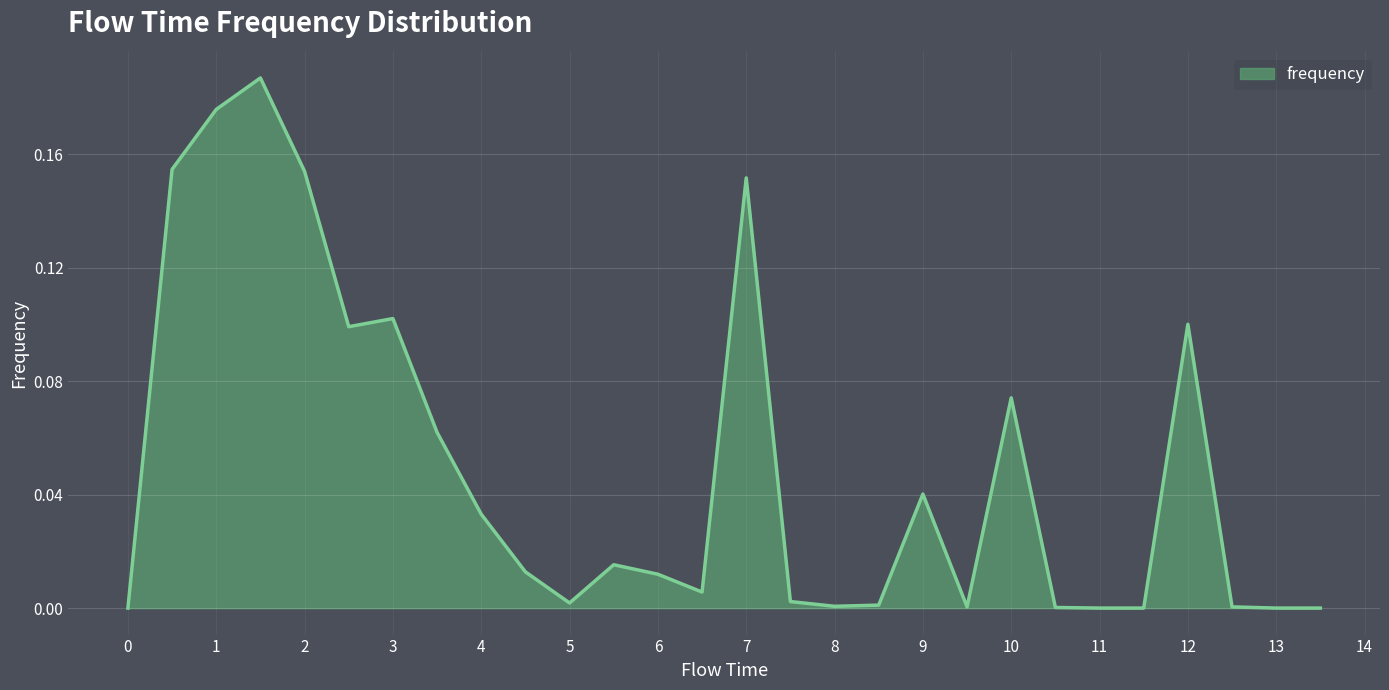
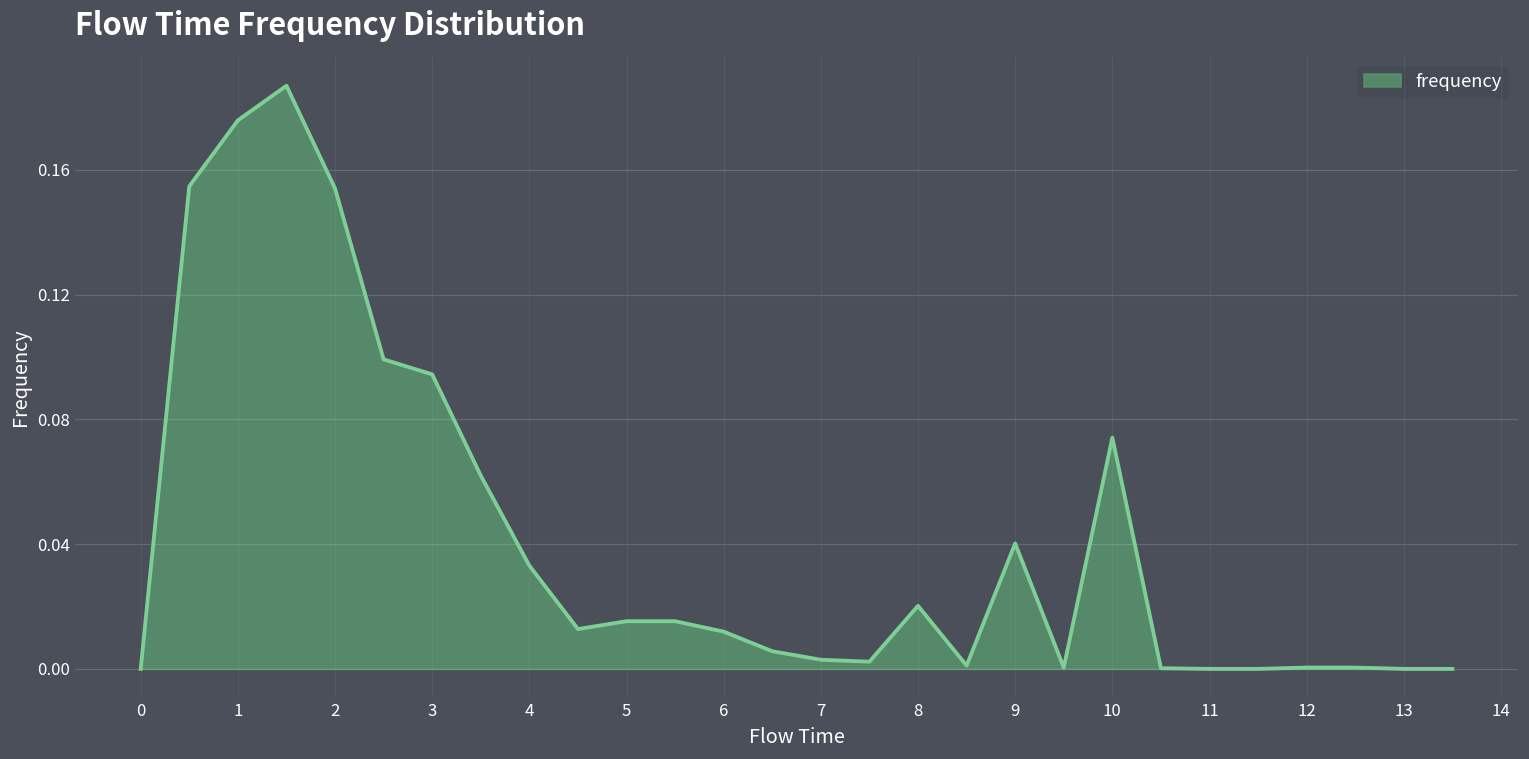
3: 0.102 -> 0.094
5: 0.002 -> 0.015
7: 0.152 -> 0.003
8: 0.001 -> 0.020
12: 0.100 -> 0.000
